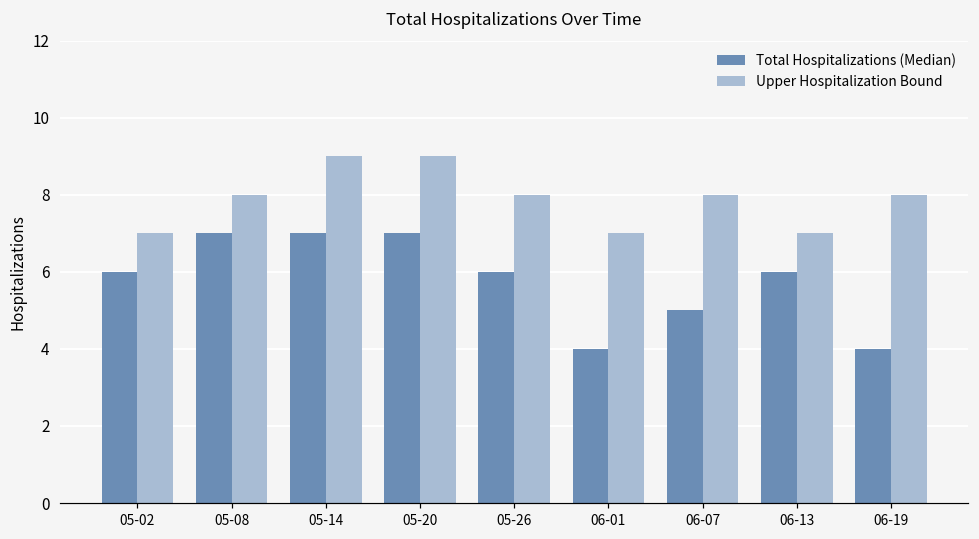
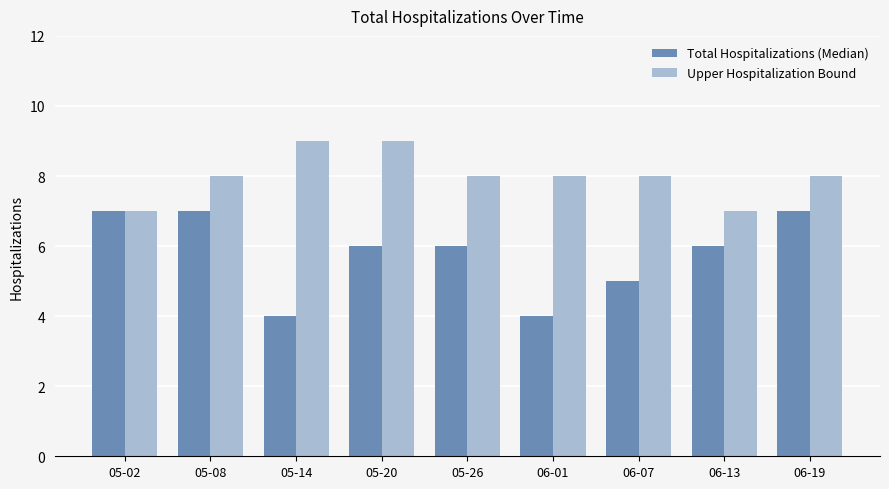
Total Hospitalizations (Median), 05-02: 6 -> 7
Total Hospitalizations (Median), 05-14: 7 -> 4
Total Hospitalizations (Median), 05-20: 7 -> 6
Upper Hospitalization Bound, 06-01: 7 -> 8
Total Hospitalizations (Median), 06-19: 4 -> 7
